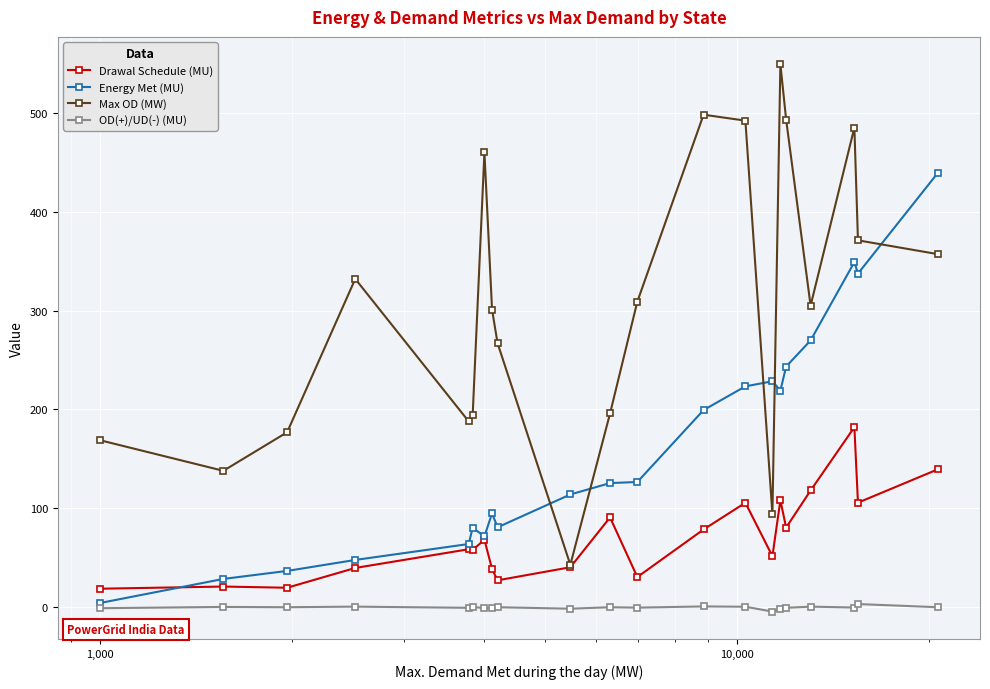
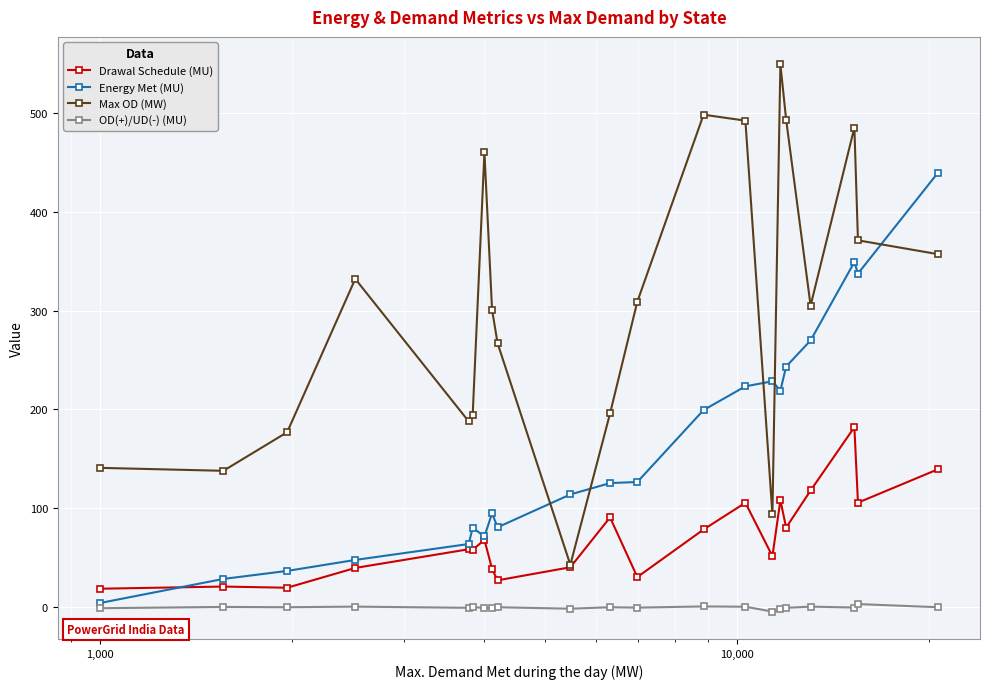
Max OD (MW), 1,000: 170 -> 140
